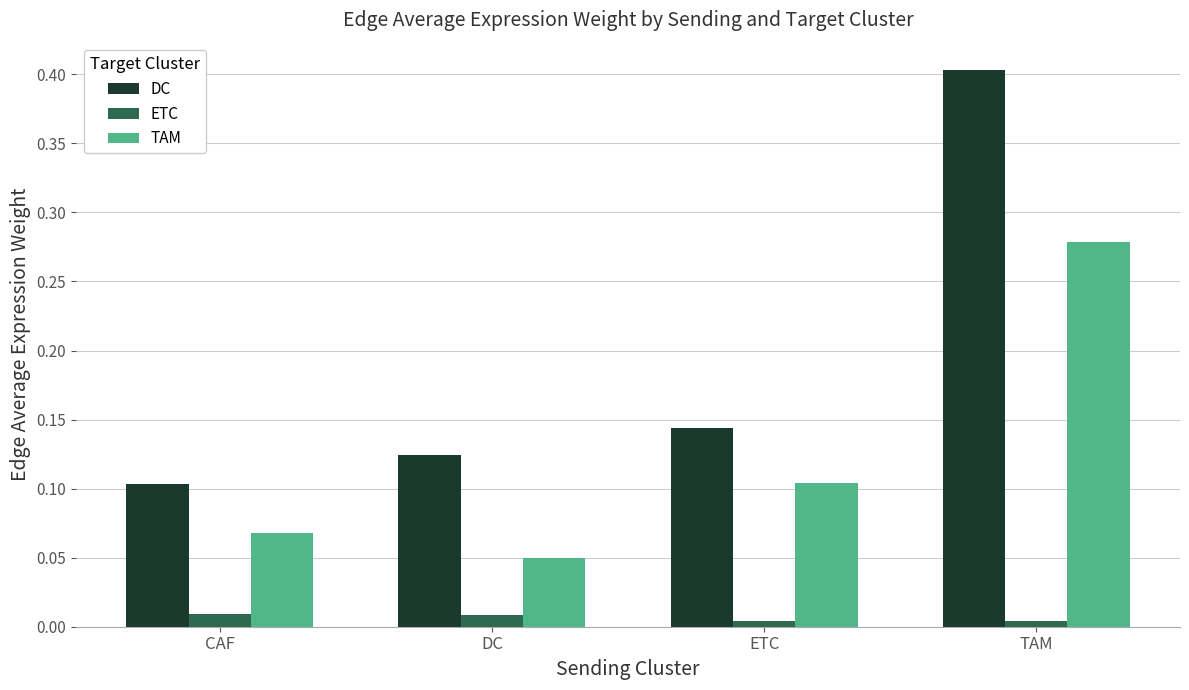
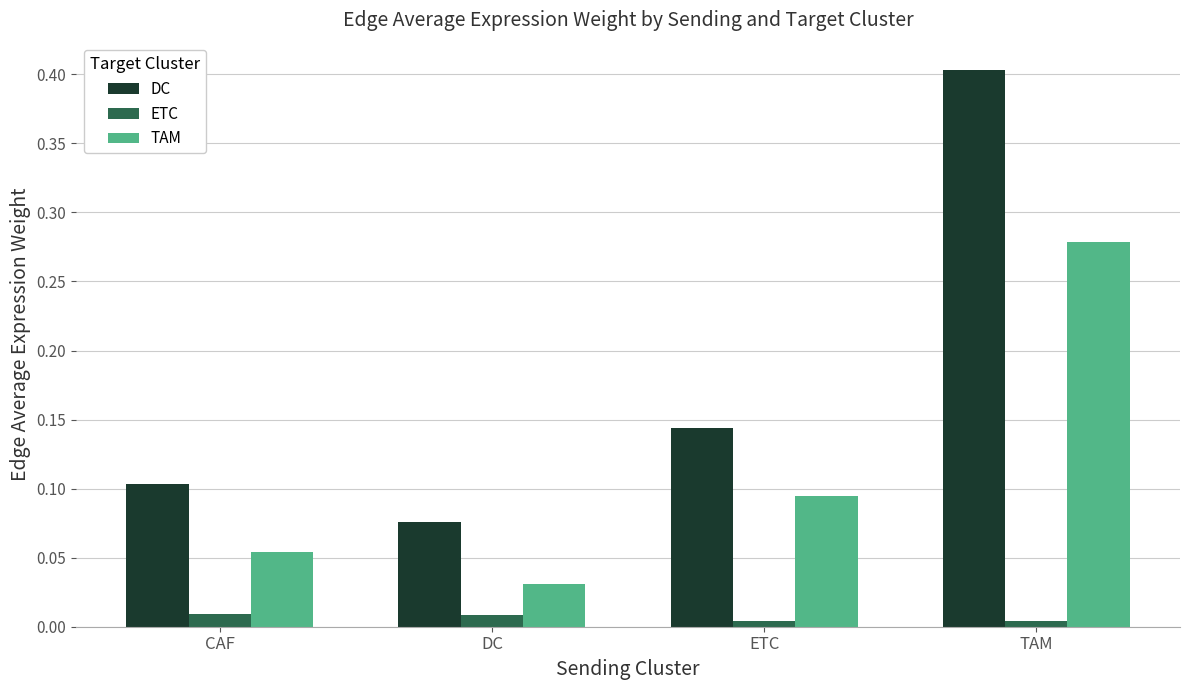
TAM, CAF: 0.068 -> 0.054
DC, DC: 0.124 -> 0.076
TAM, DC: 0.050 -> 0.031
TAM, ETC: 0.104 -> 0.095
